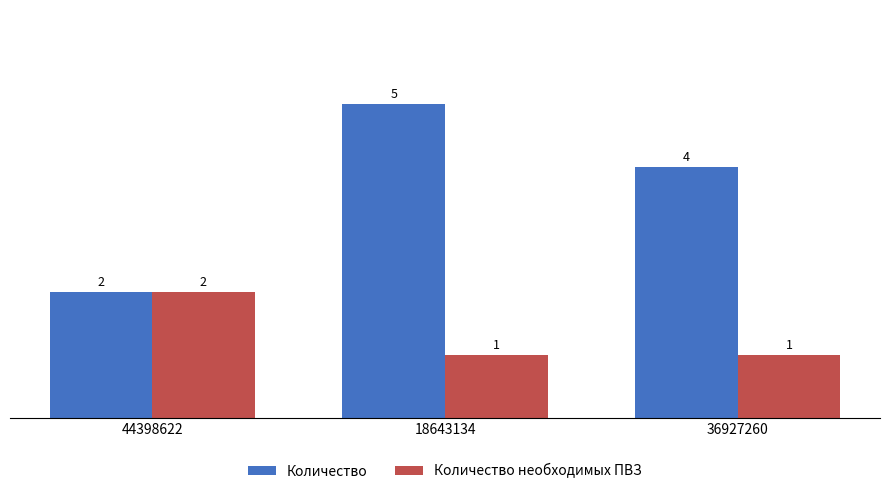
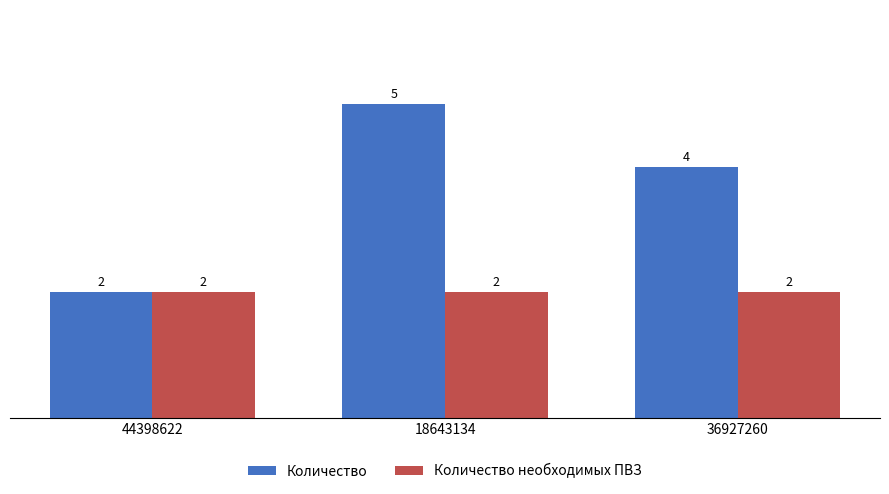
Количество необходимых ПВЗ, 18643134: 1 -> 2
Количество необходимых ПВЗ, 36927260: 1 -> 2
